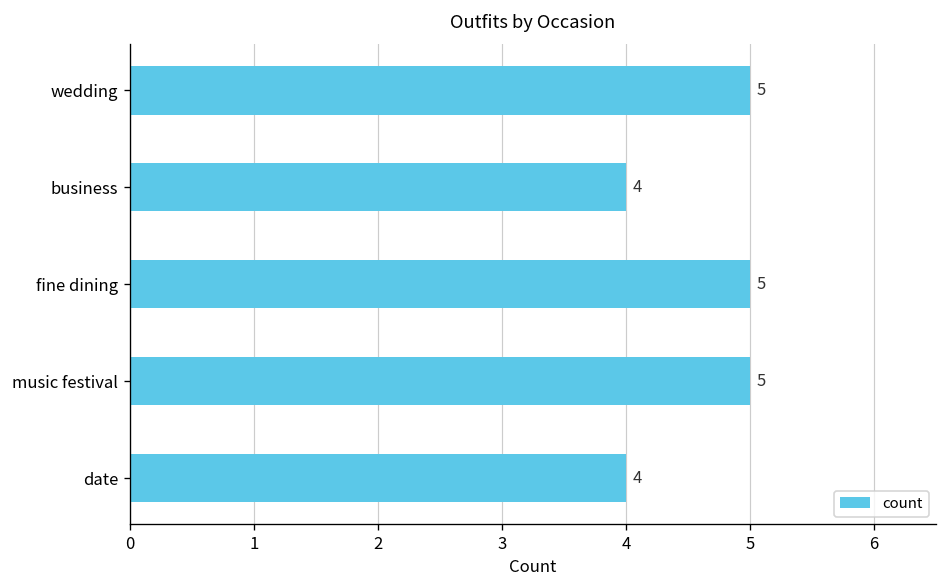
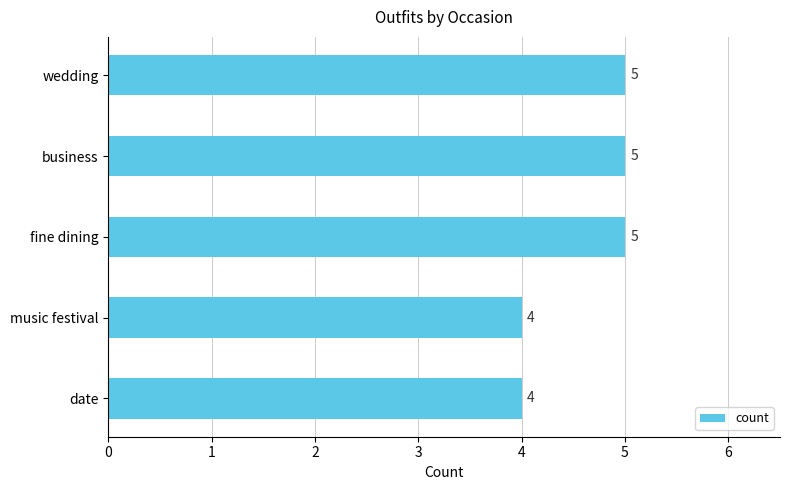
business: 4 -> 5
music festival: 5 -> 4
